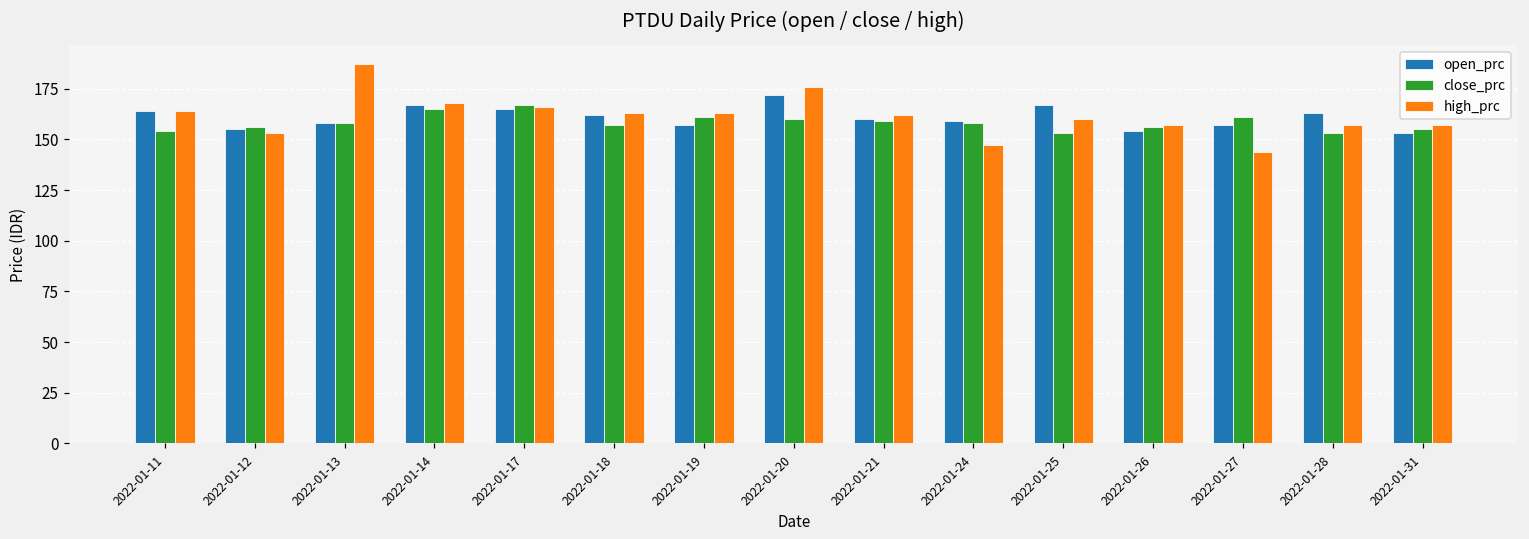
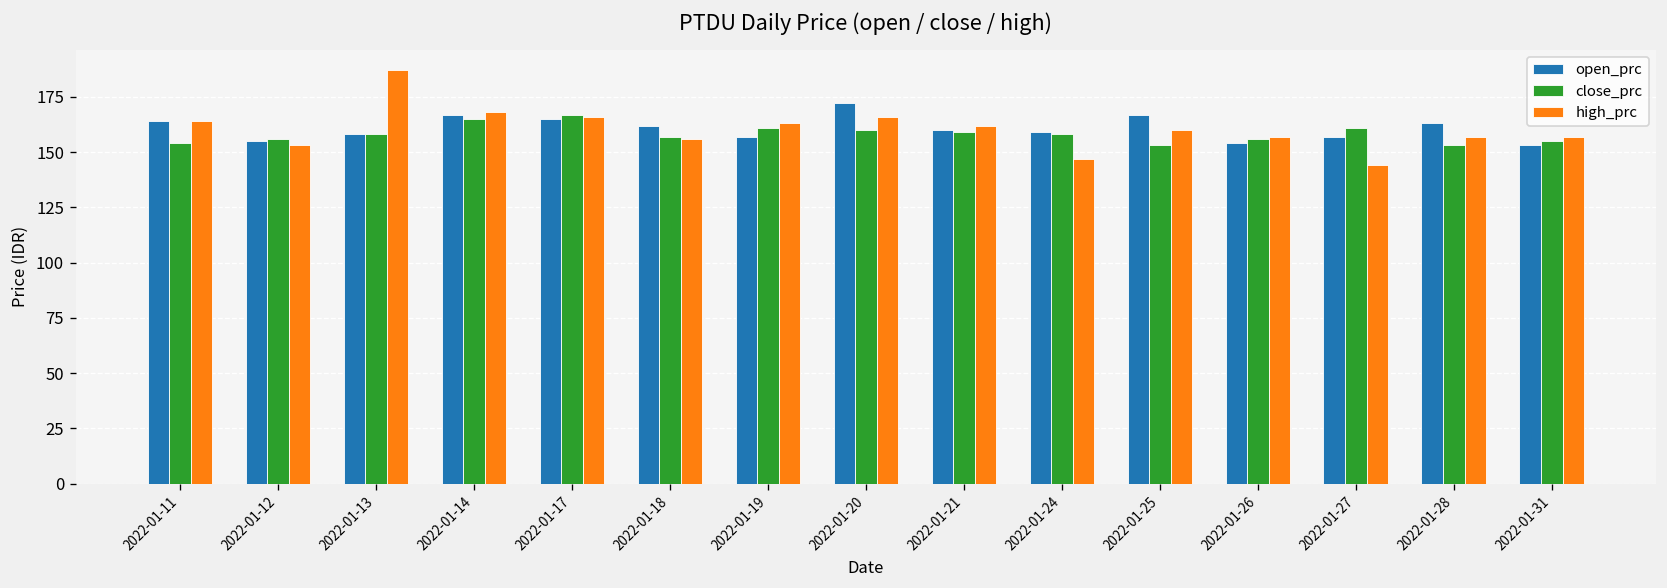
high_prc, 2022-01-18: 163 -> 156
high_prc, 2022-01-20: 176 -> 166
